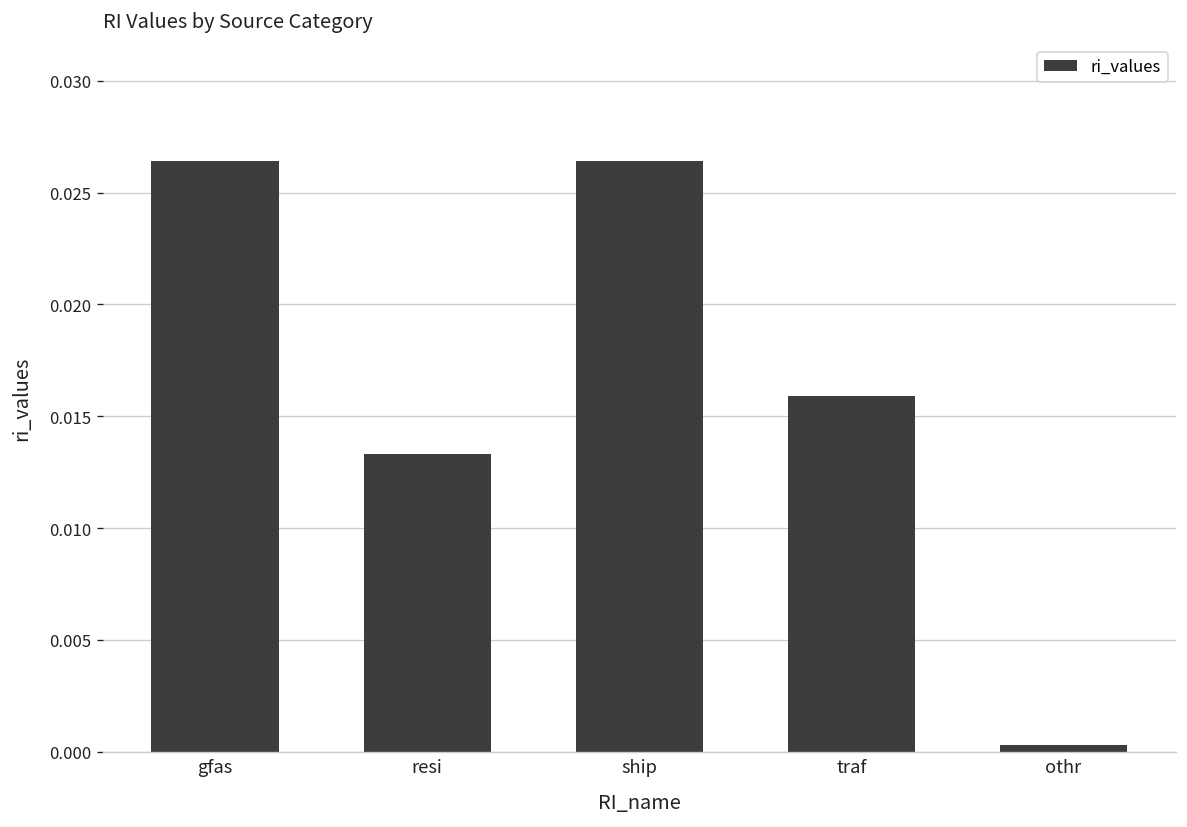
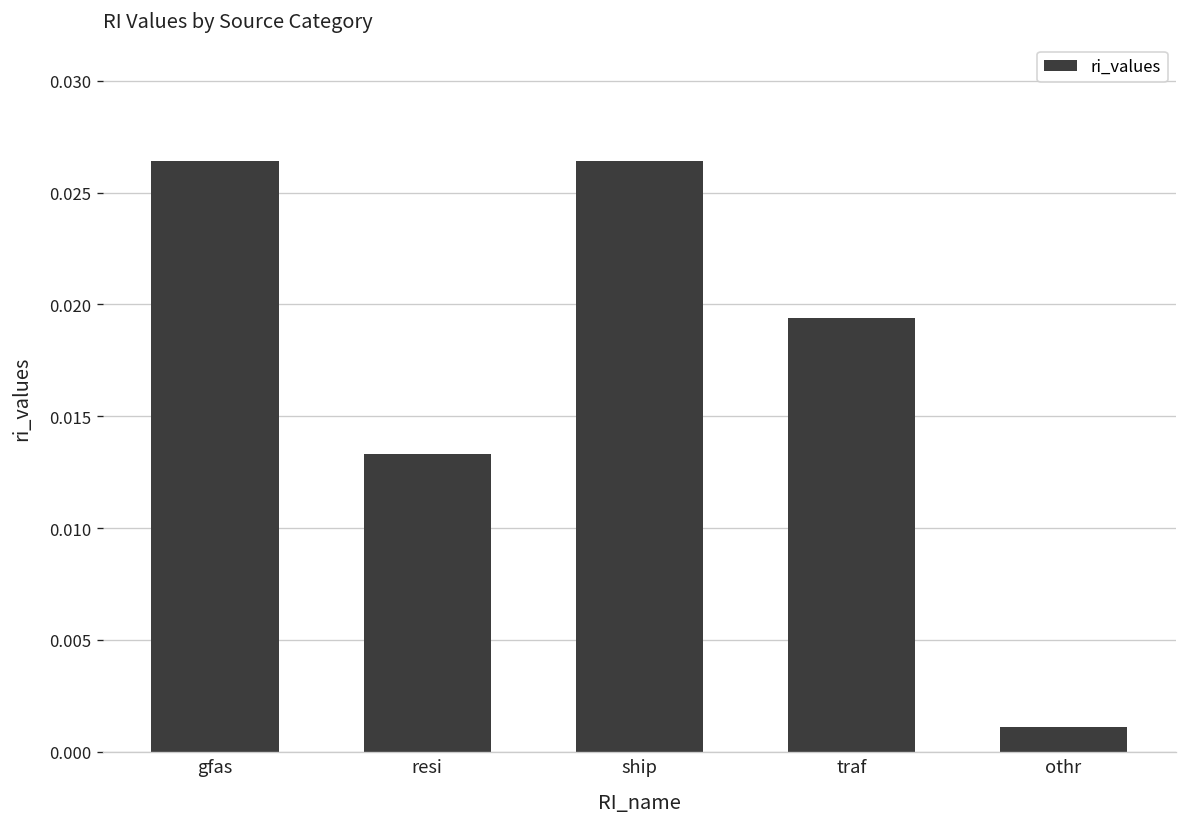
traf: 0.0159 -> 0.0194
othr: 0.0003 -> 0.0011
